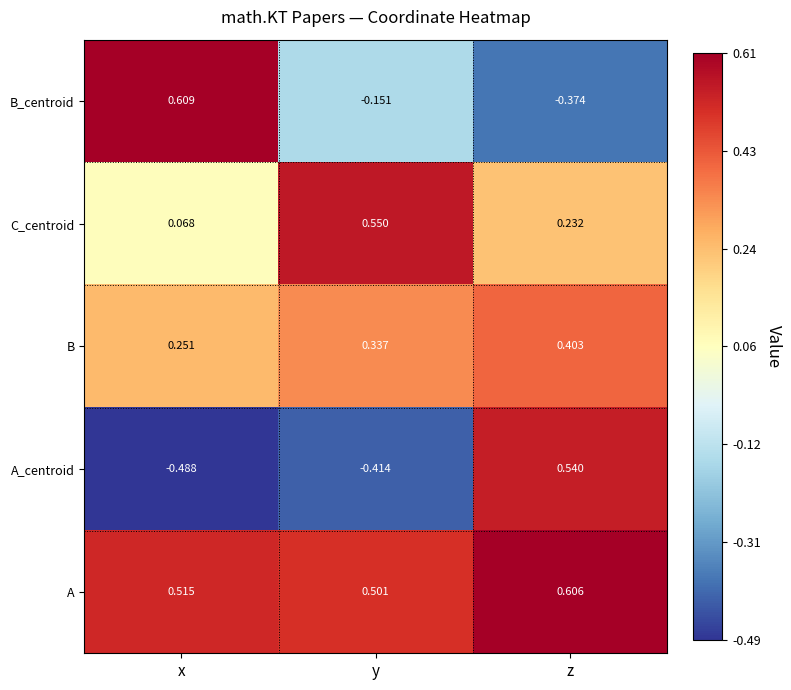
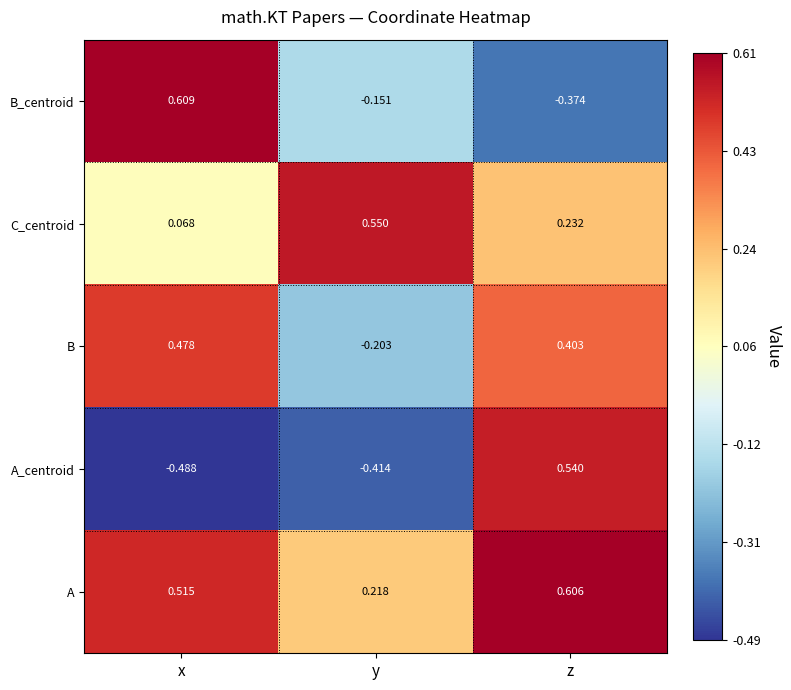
B, x: 0.251 -> 0.478
B, y: 0.337 -> -0.203
A, y: 0.501 -> 0.218
